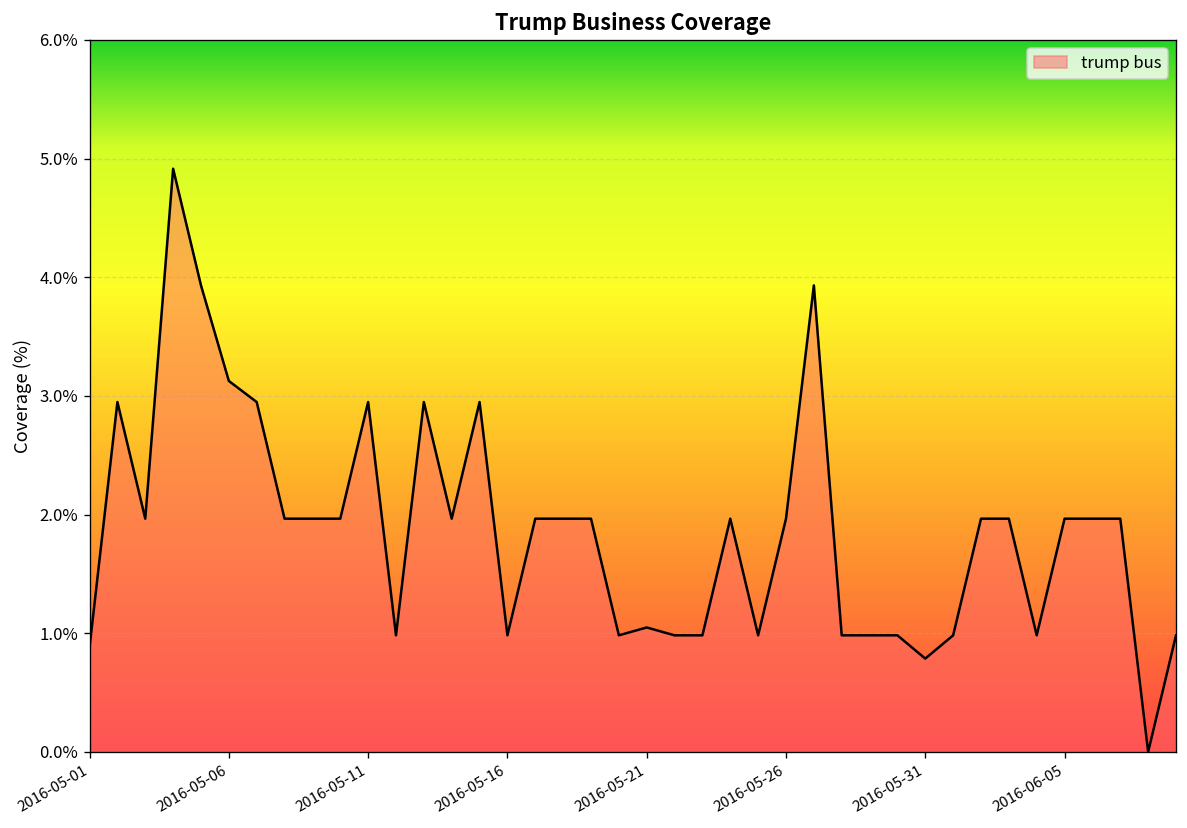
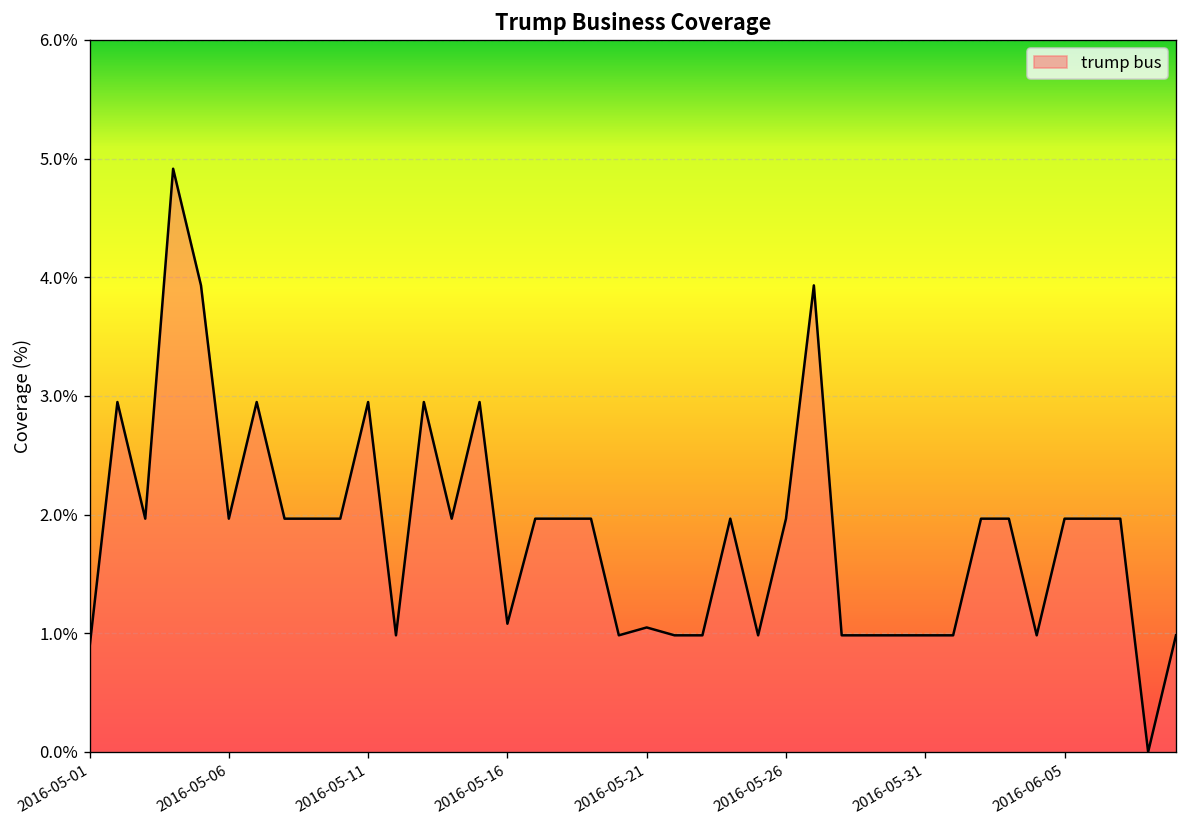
2016-05-06: 3.1% -> 2.0%
2016-05-16: 1.0% -> 1.1%
2016-05-31: 0.8% -> 1.0%
